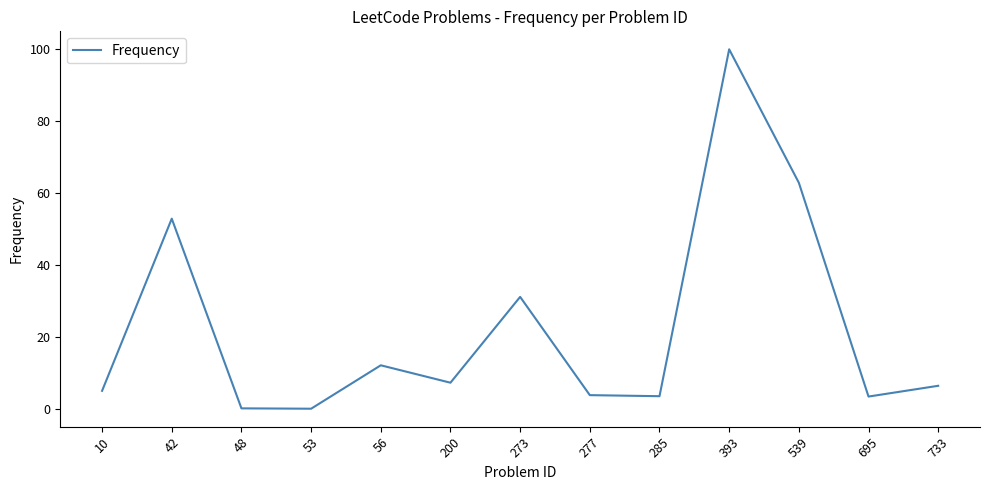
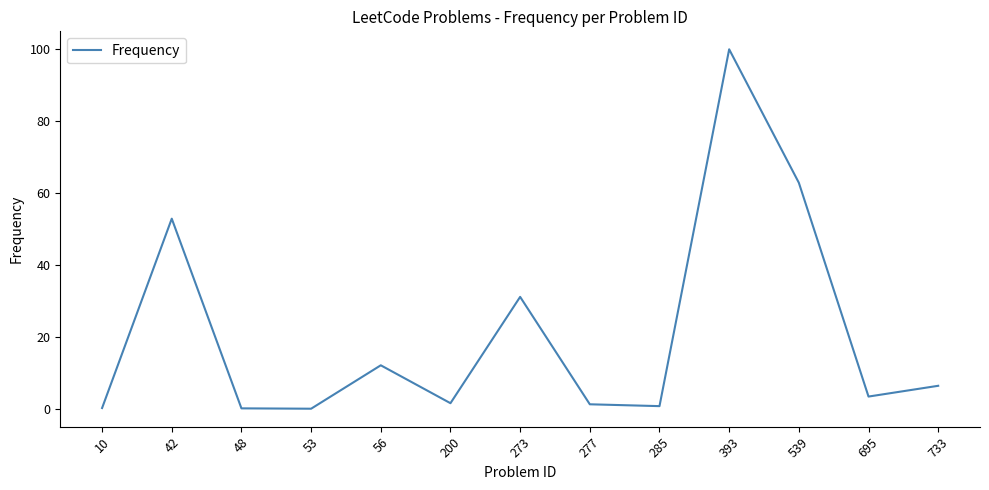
10: 5 -> 0
200: 7 -> 2
277: 4 -> 1
285: 4 -> 1
